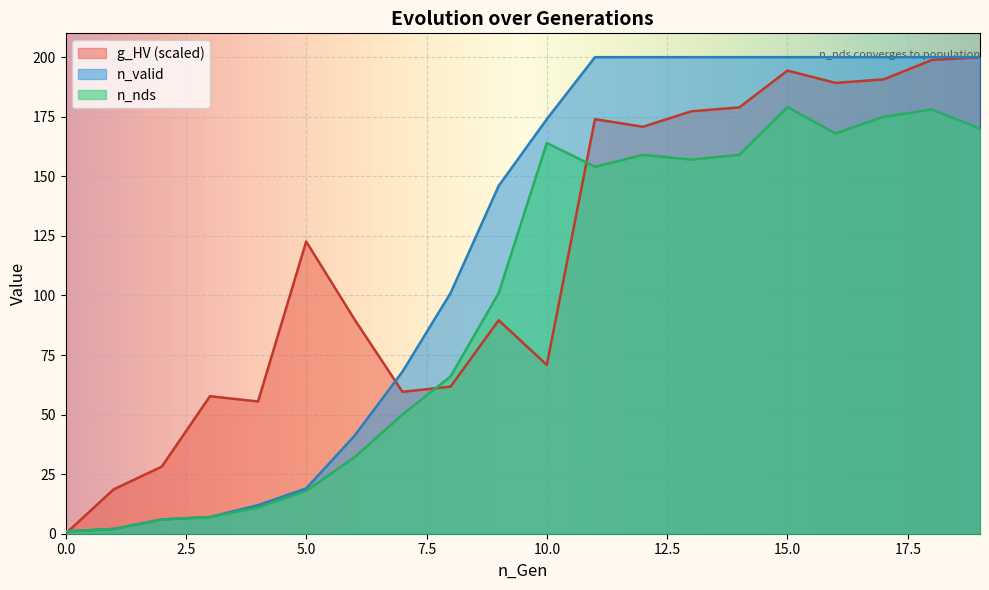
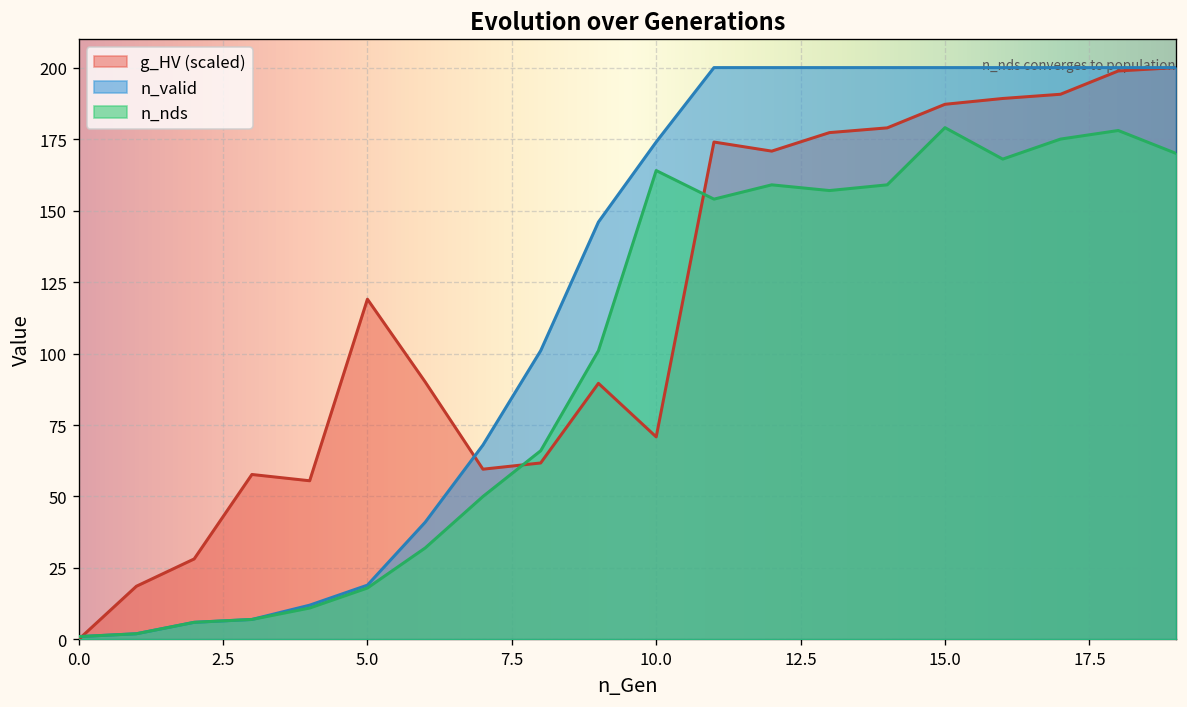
g_HV (scaled), 5.0: 123 -> 119
g_HV (scaled), 15.0: 194 -> 187
